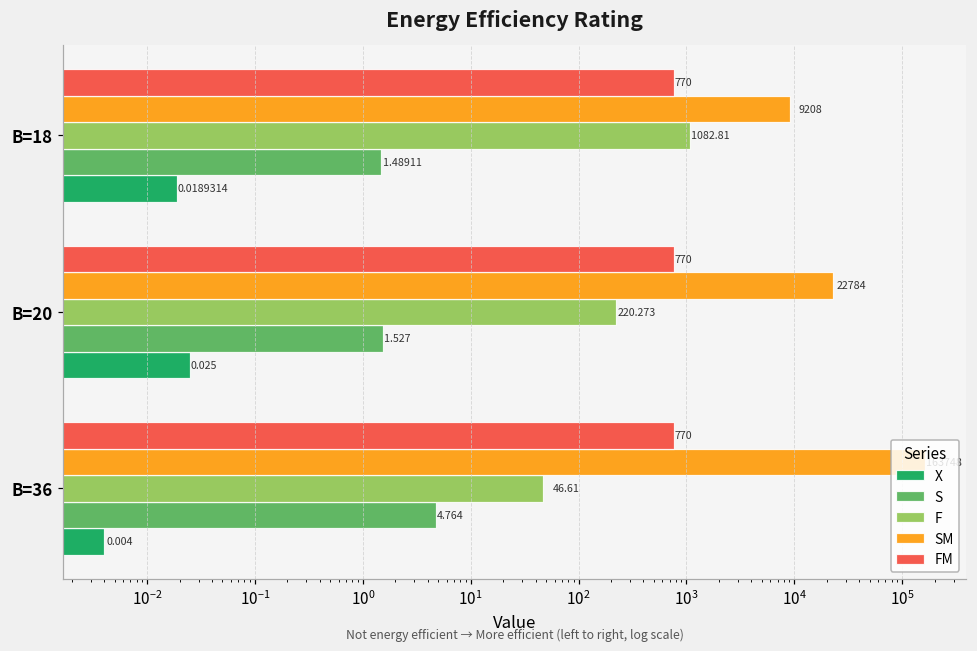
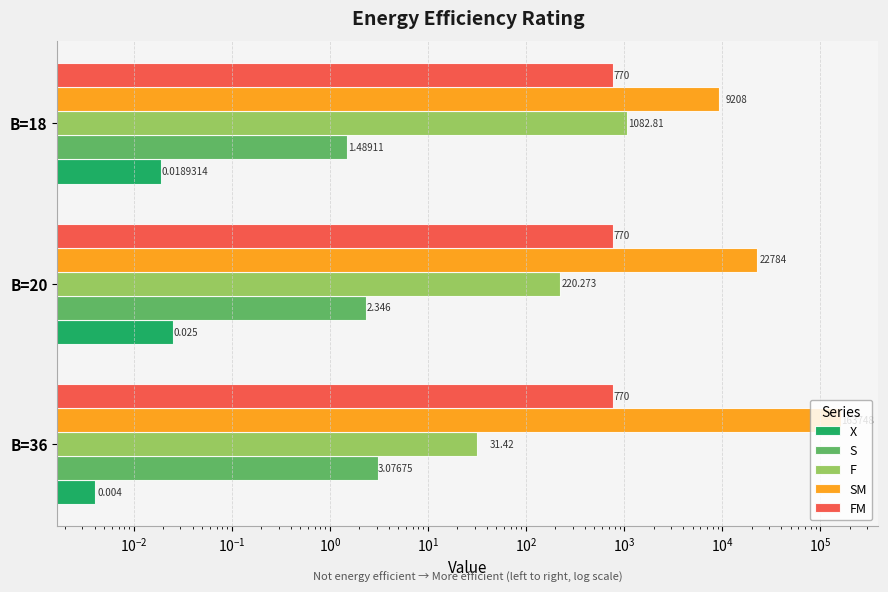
S, B=20: 1.527 -> 2.346
F, B=36: 46.61 -> 31.42
S, B=36: 4.764 -> 3.07675
